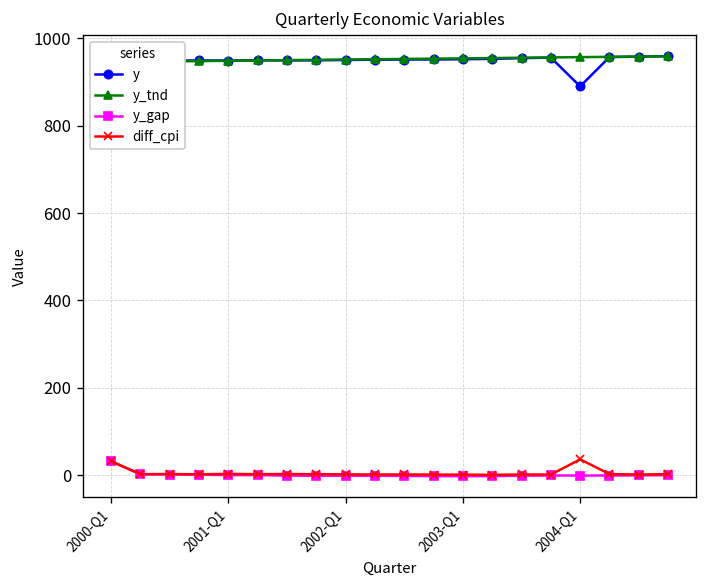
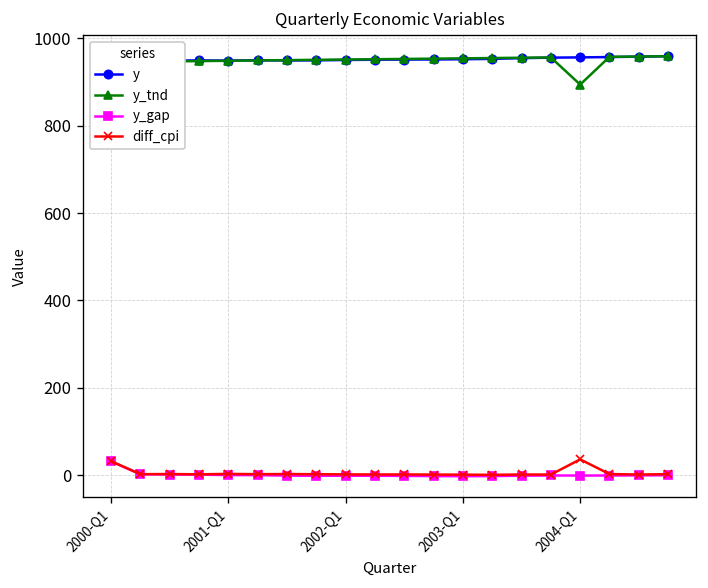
y, 2004-Q1: 890 -> 960
y_tnd, 2004-Q1: 960 -> 890
